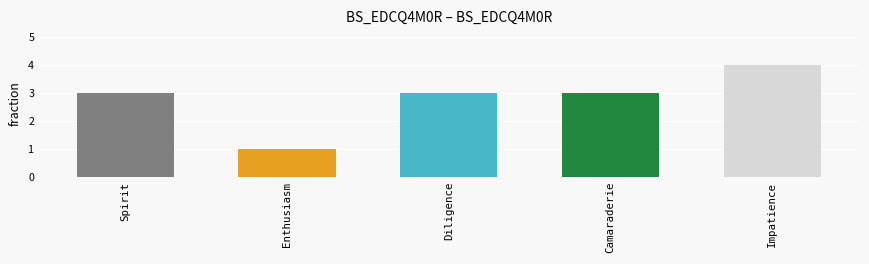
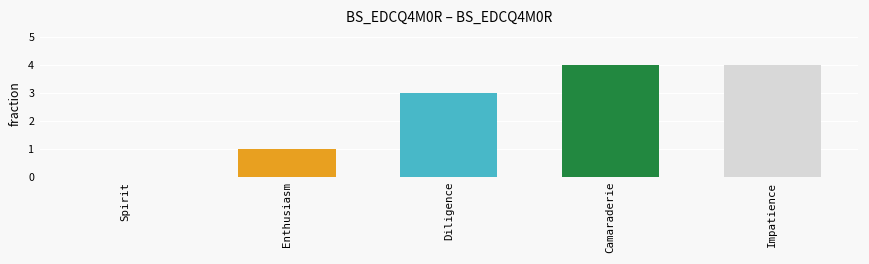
Spirit: 3 -> 0
Camaraderie: 3 -> 4
